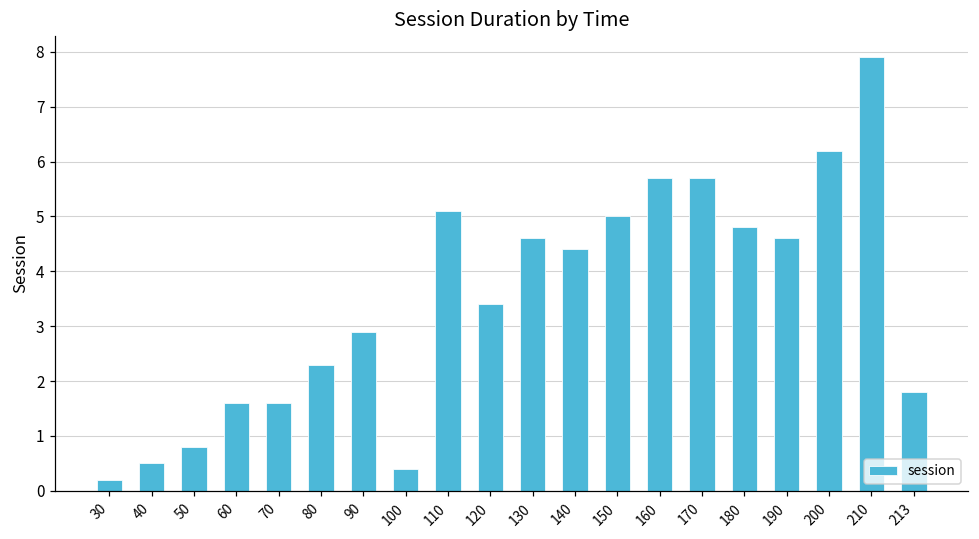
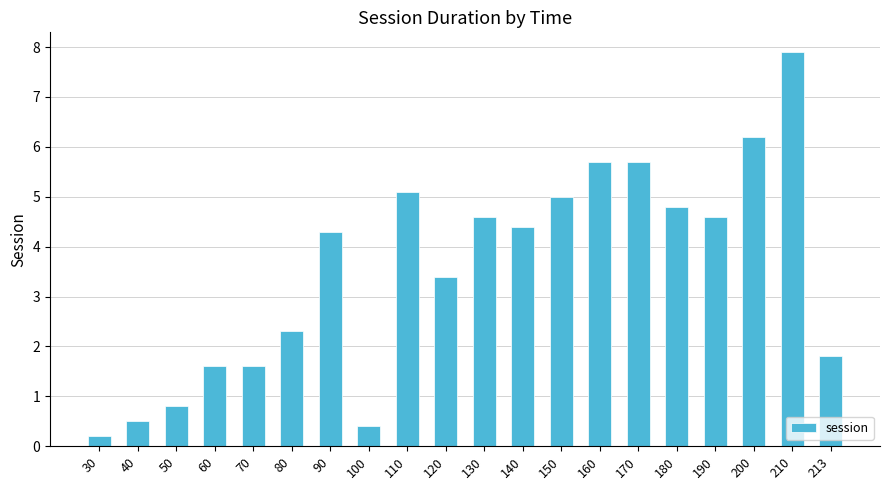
90: 2.9 -> 4.3
